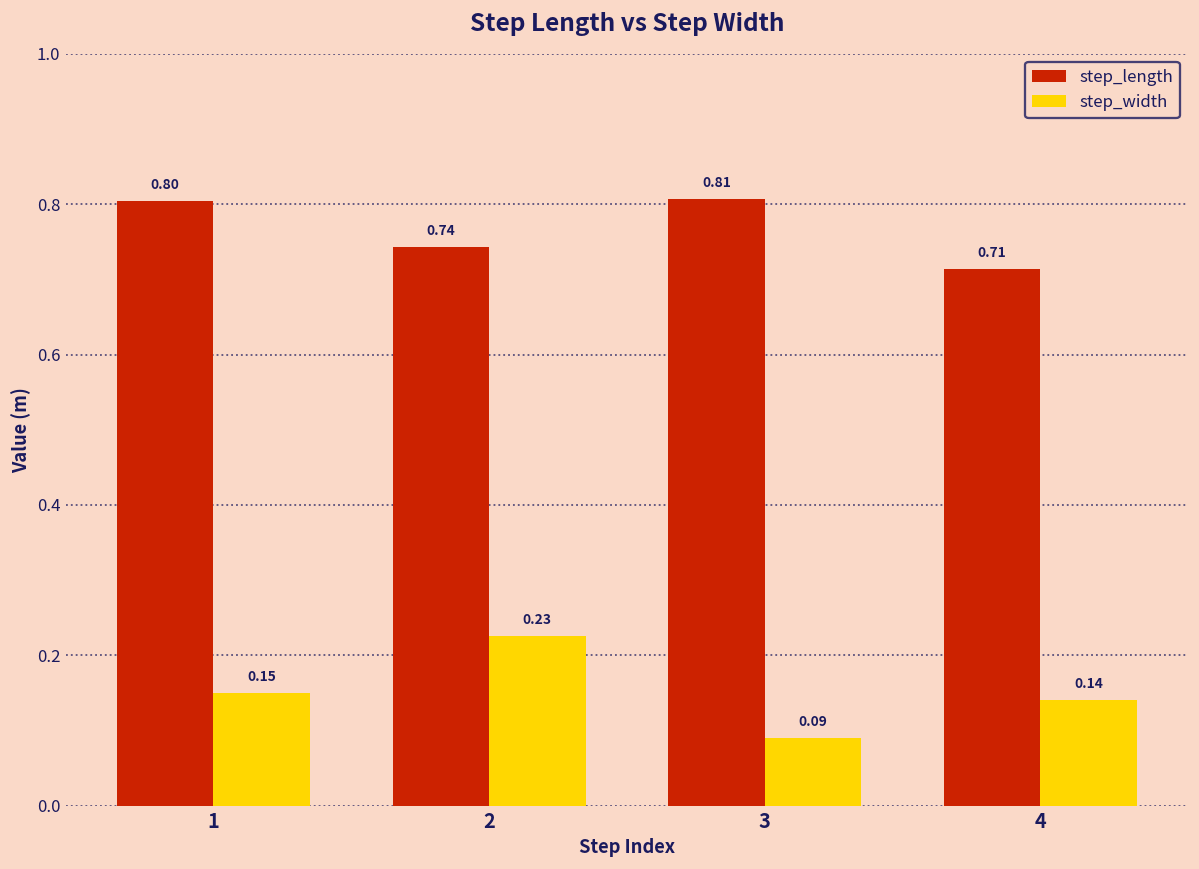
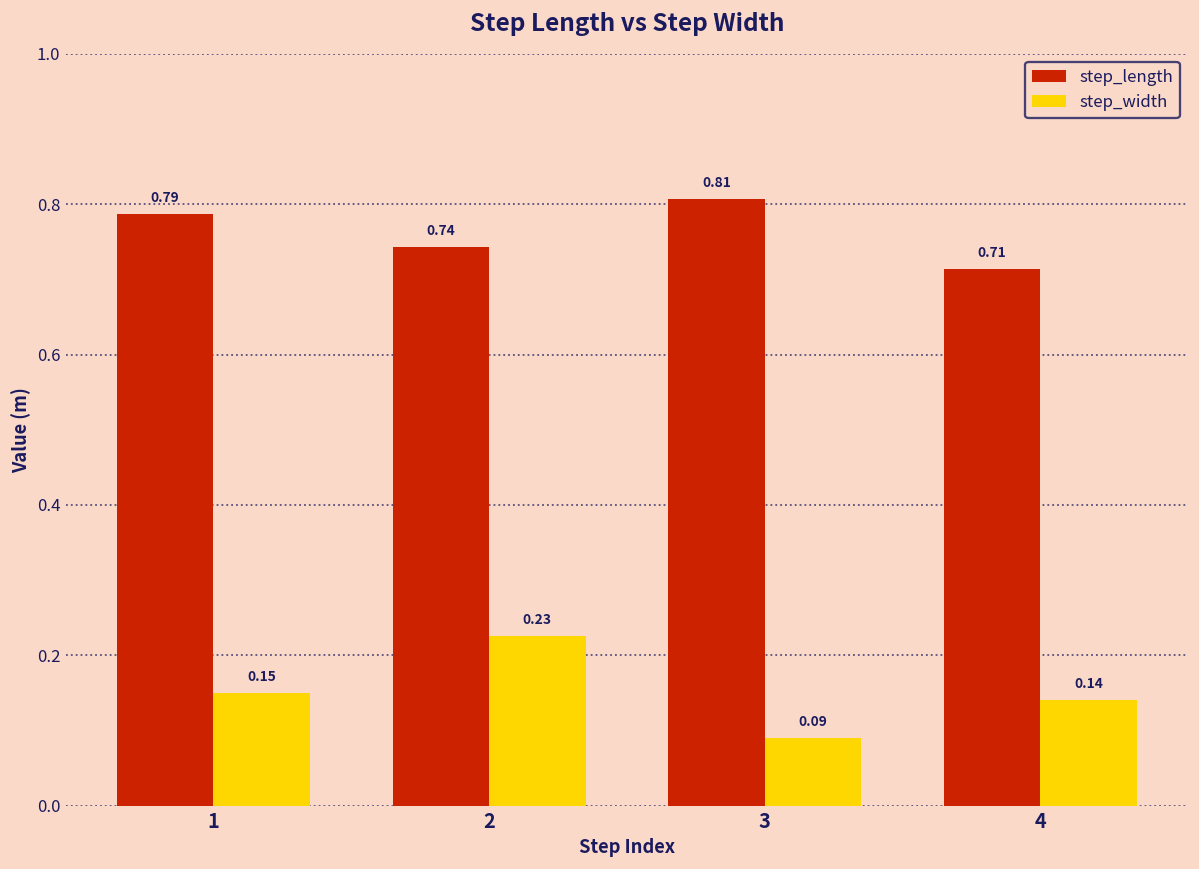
step_length, 1: 0.80 -> 0.79
